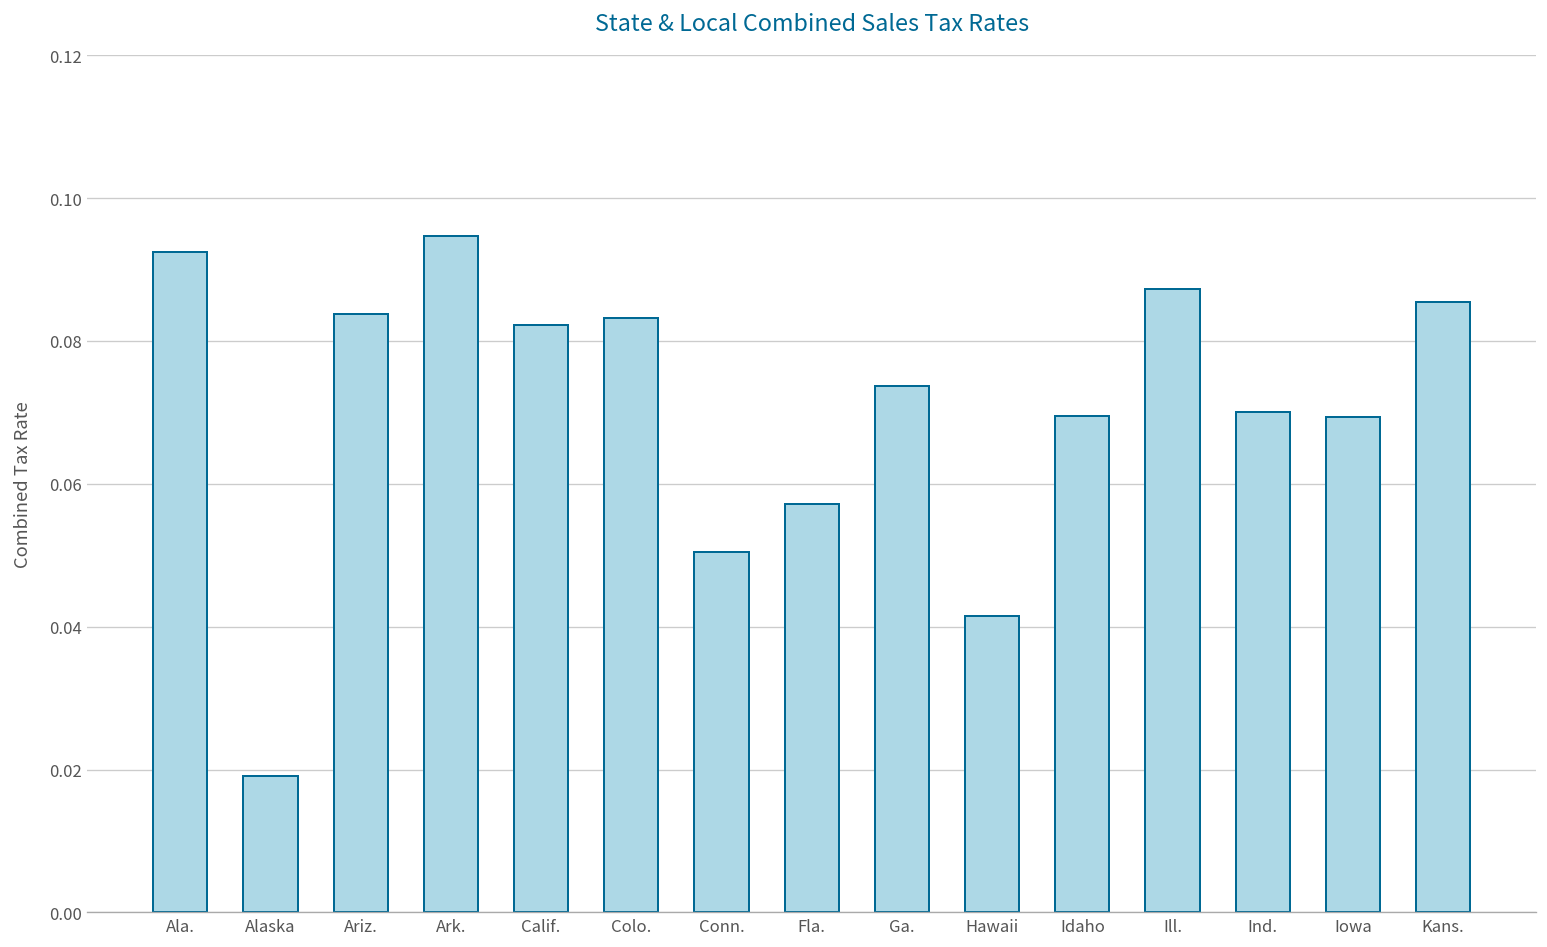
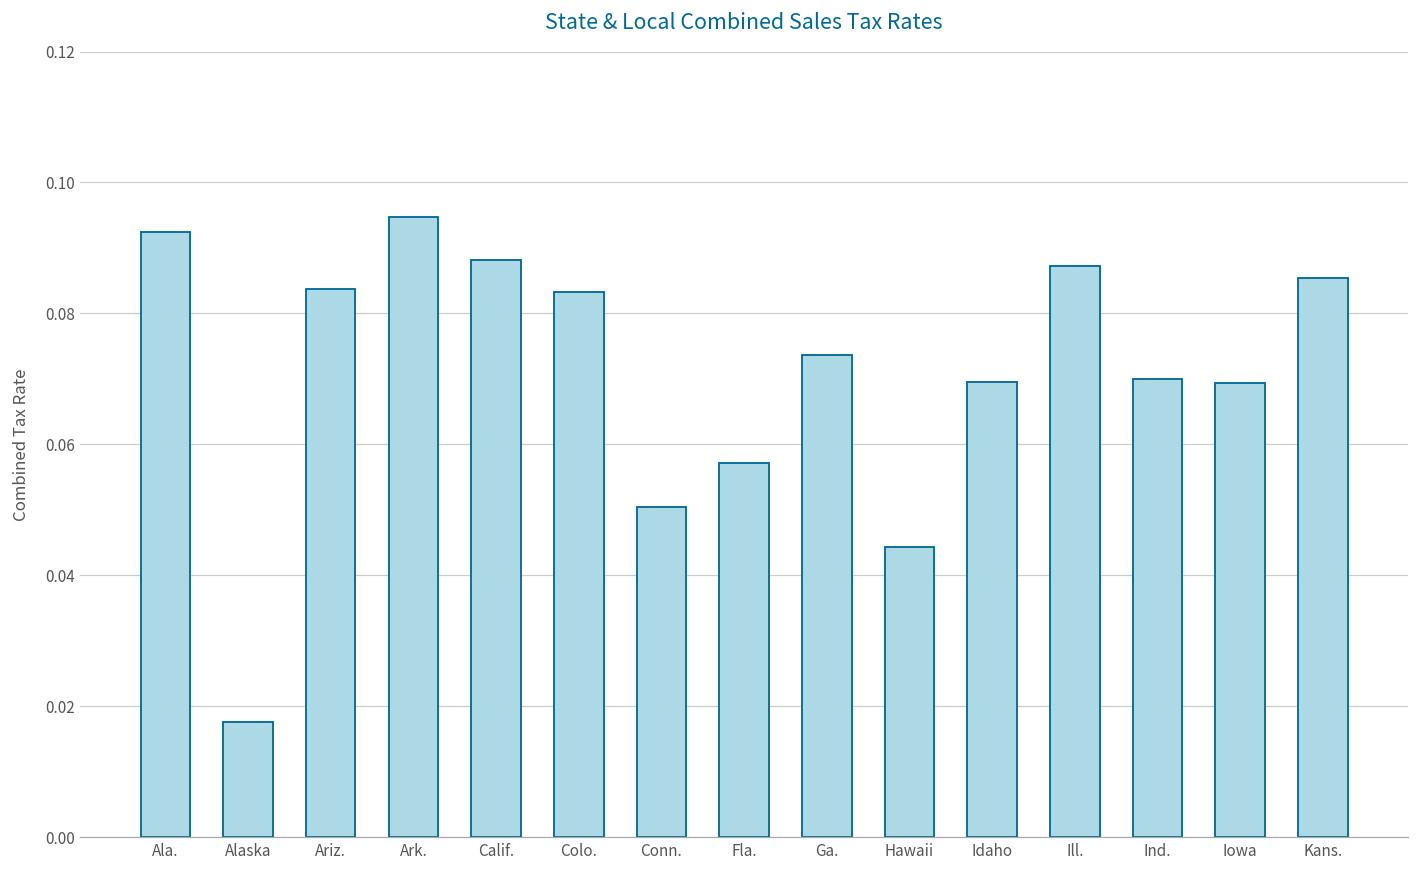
Alaska: 0.019 -> 0.018
Calif.: 0.082 -> 0.088
Hawaii: 0.042 -> 0.044
